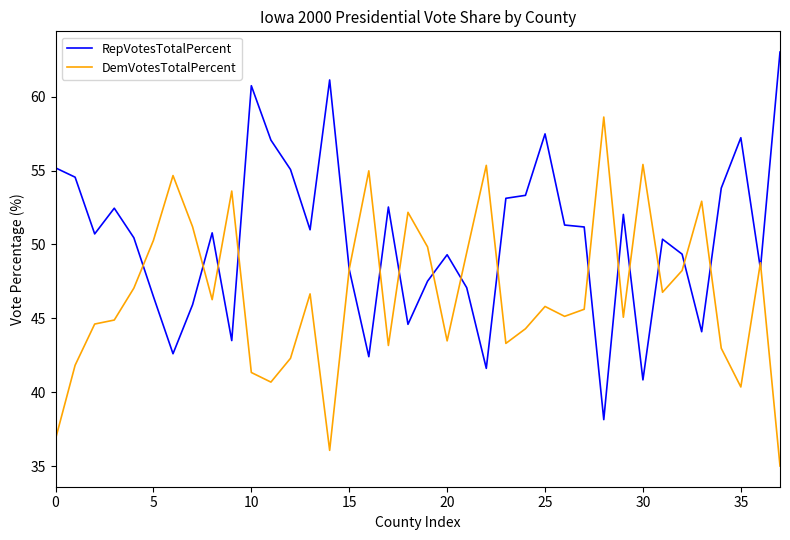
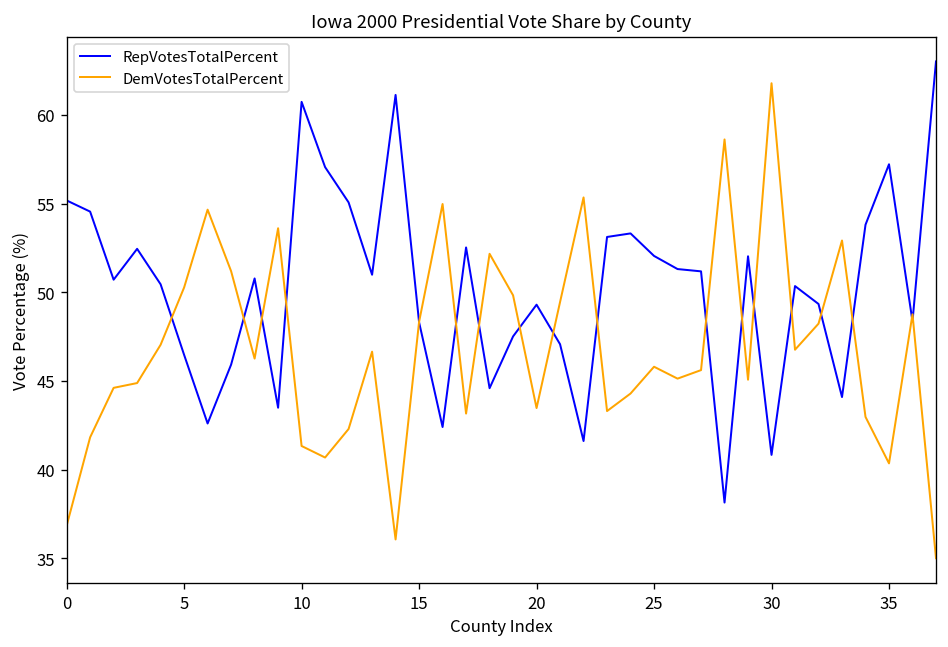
RepVotesTotalPercent, 25: 57.5 -> 52.1
DemVotesTotalPercent, 30: 55.4 -> 61.8
